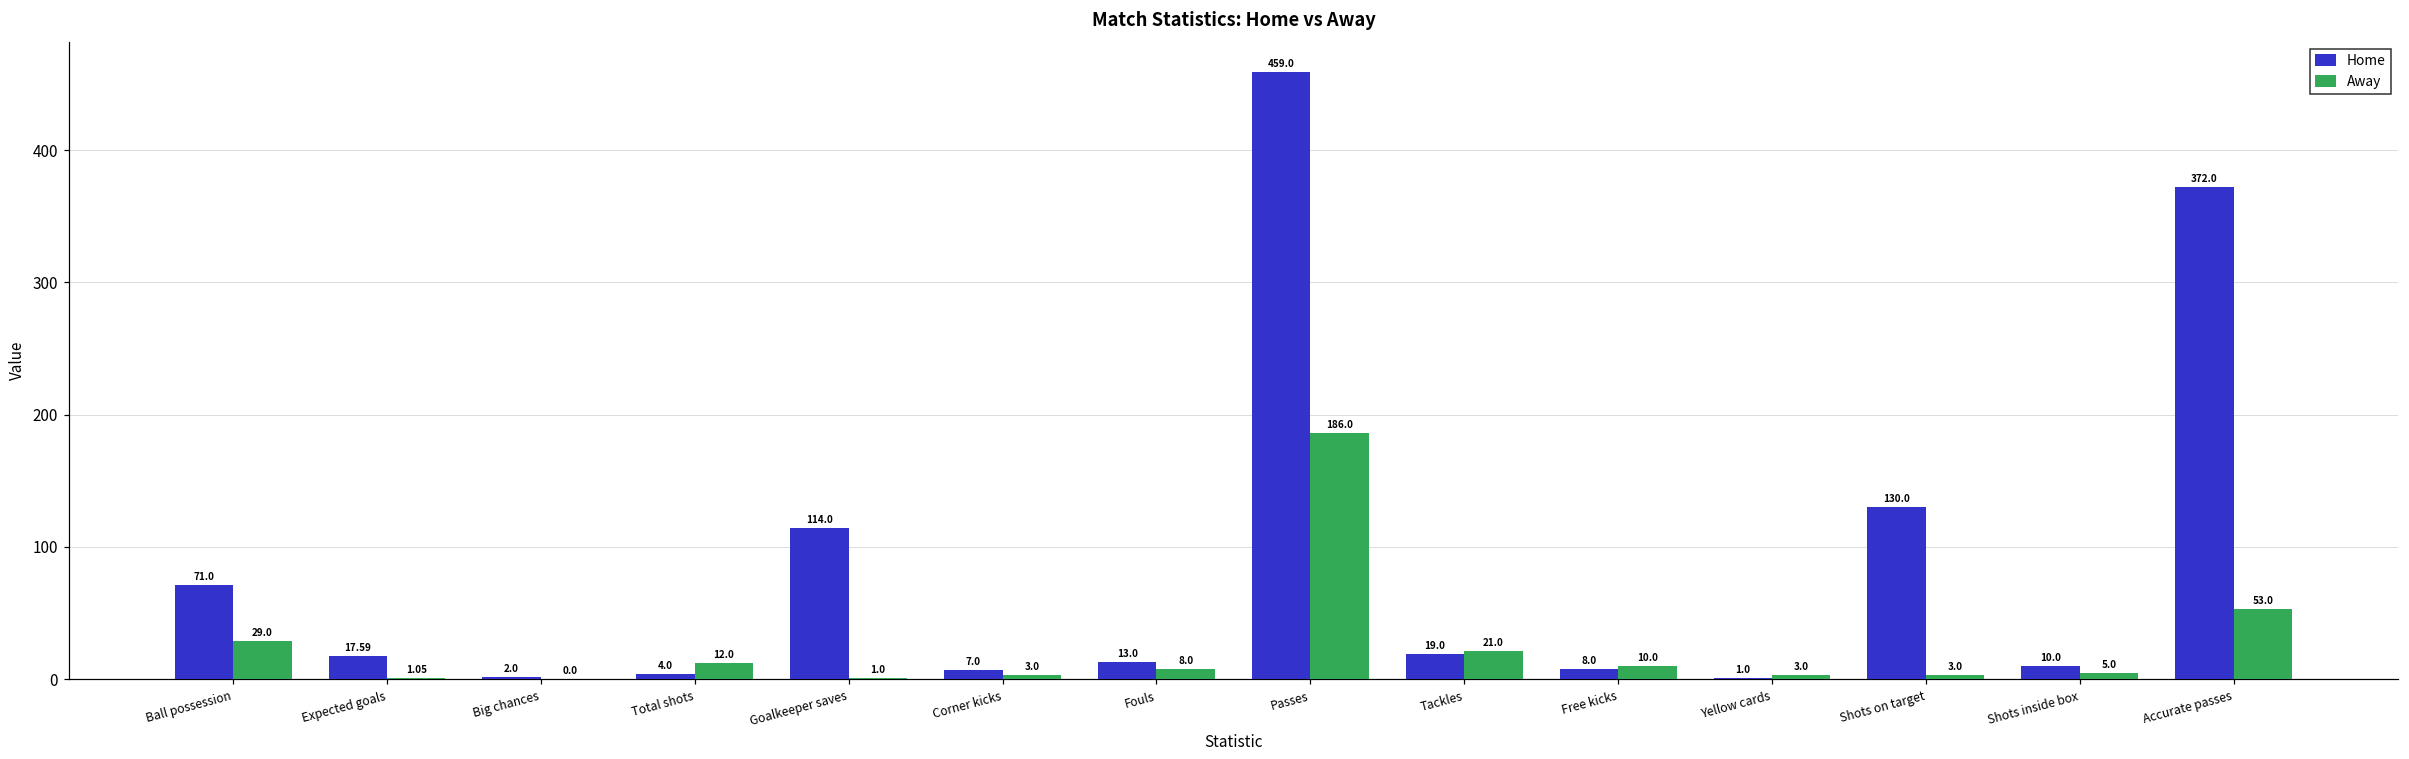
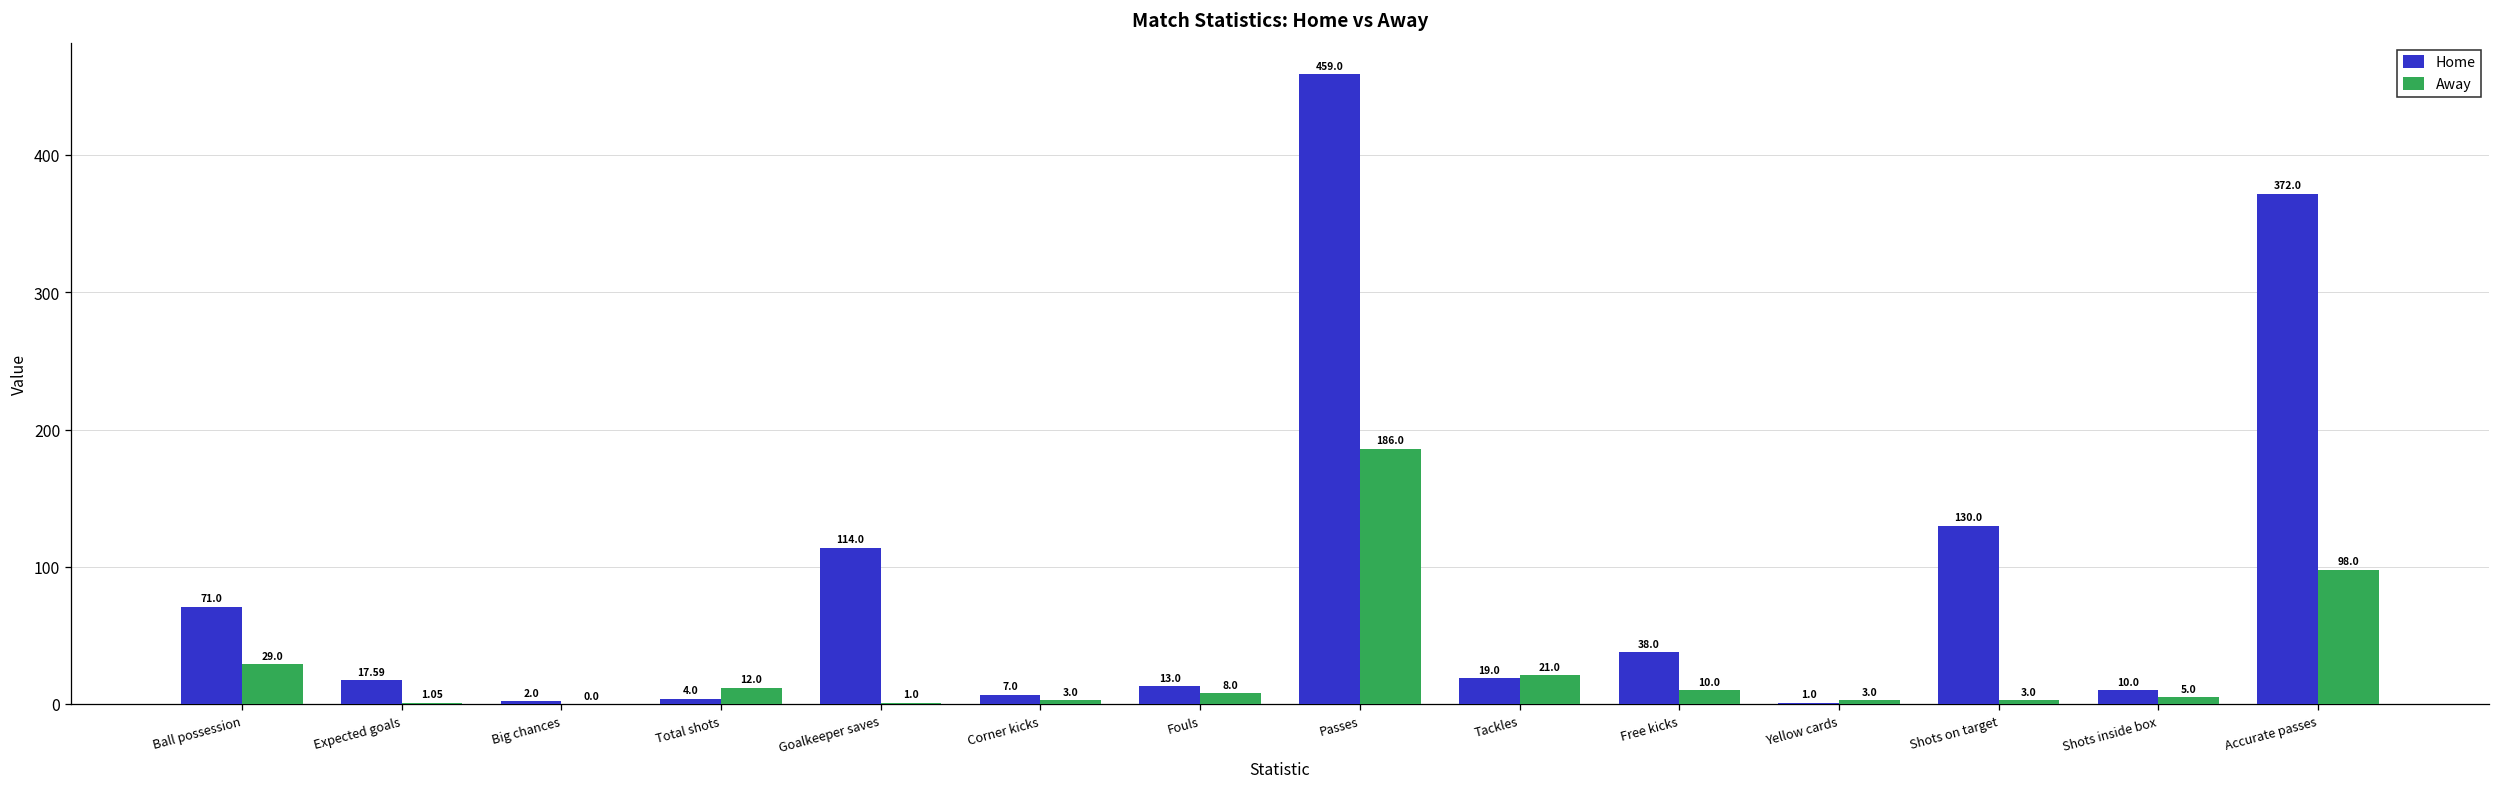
Home, Free kicks: 8.0 -> 38.0
Away, Accurate passes: 53.0 -> 98.0
